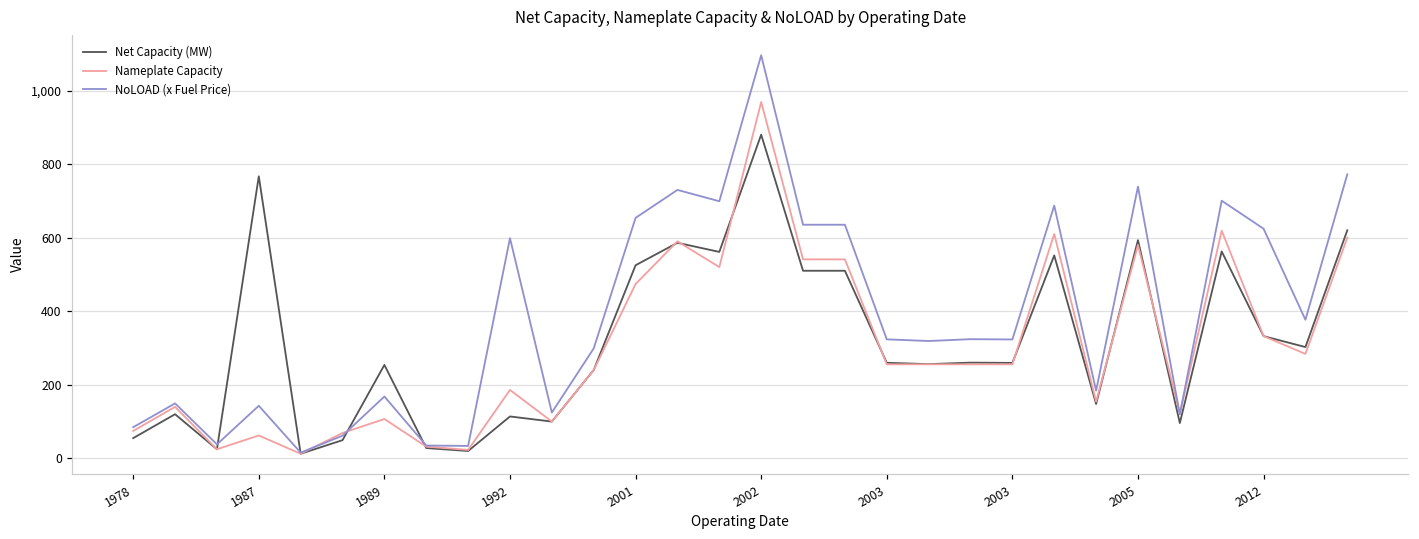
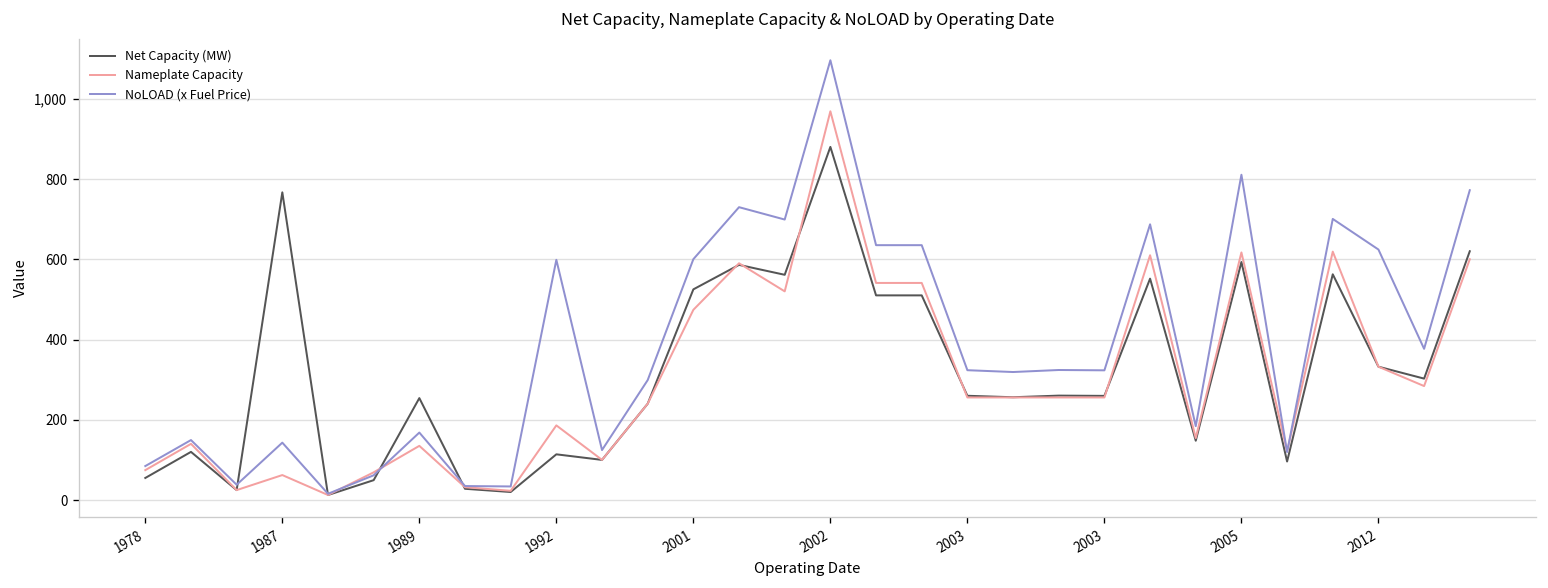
Nameplate Capacity, 1989: 110 -> 140
NoLOAD (x Fuel Price), 2001: 650 -> 600
Nameplate Capacity, 2005: 580 -> 620
NoLOAD (x Fuel Price), 2005: 740 -> 810
